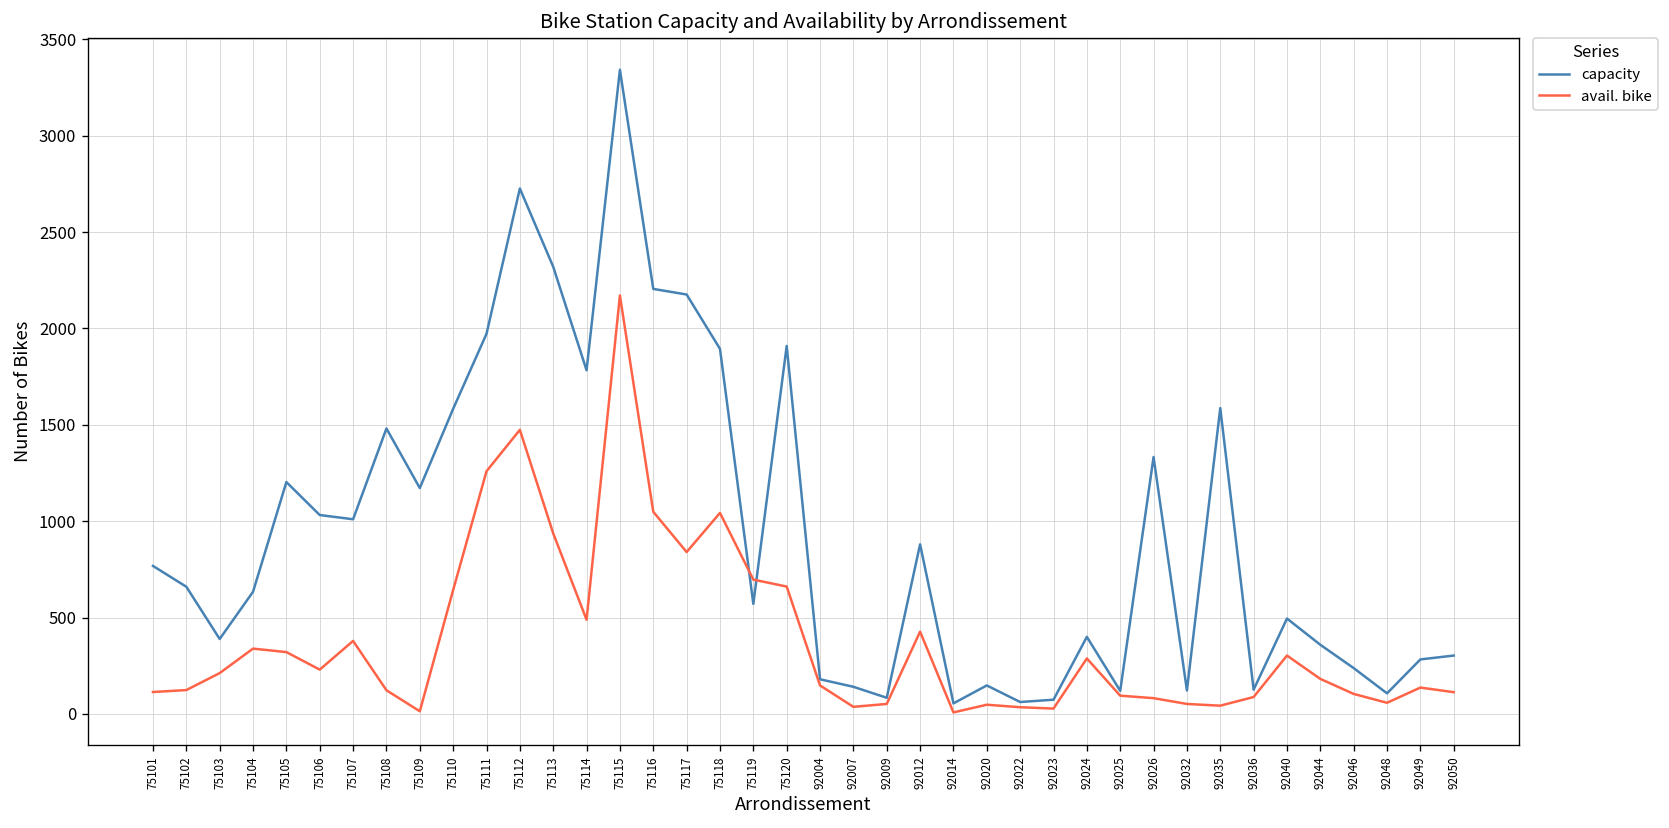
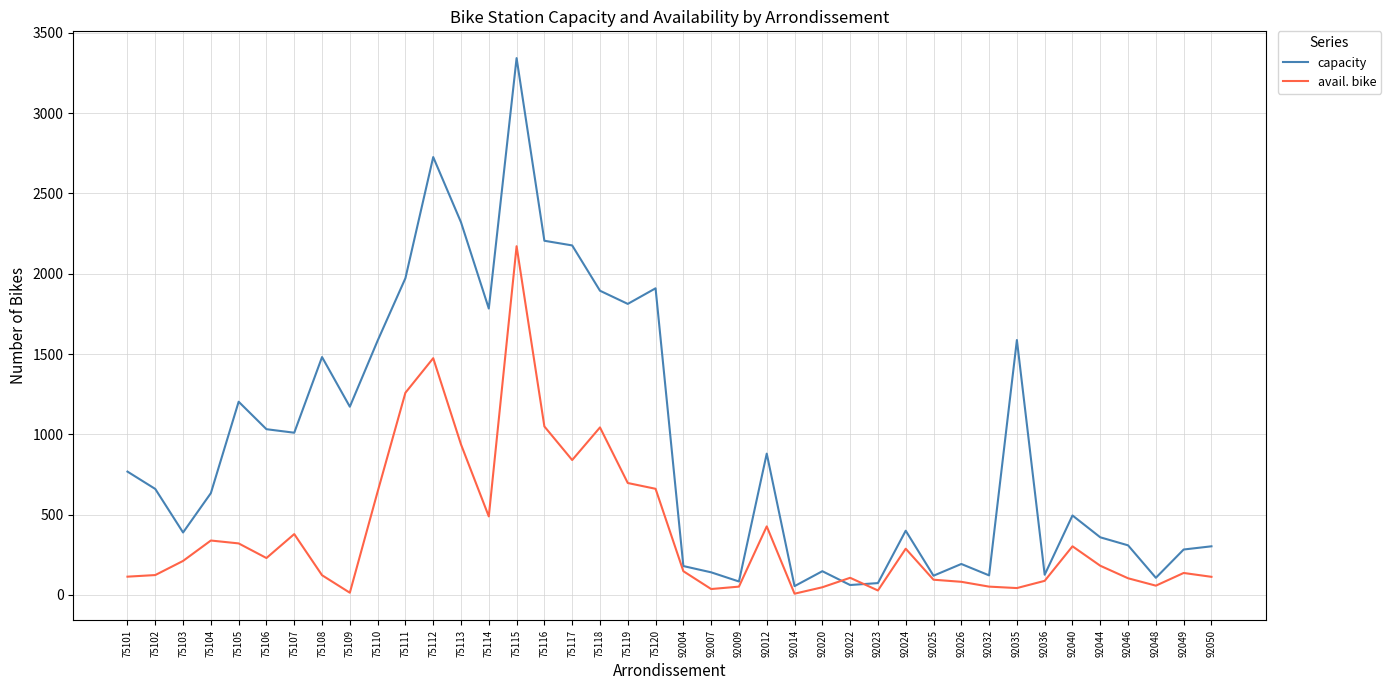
capacity, 75119: 570 -> 1810
avail. bike, 92022: 40 -> 110
capacity, 92026: 1330 -> 190
capacity, 92046: 240 -> 310
